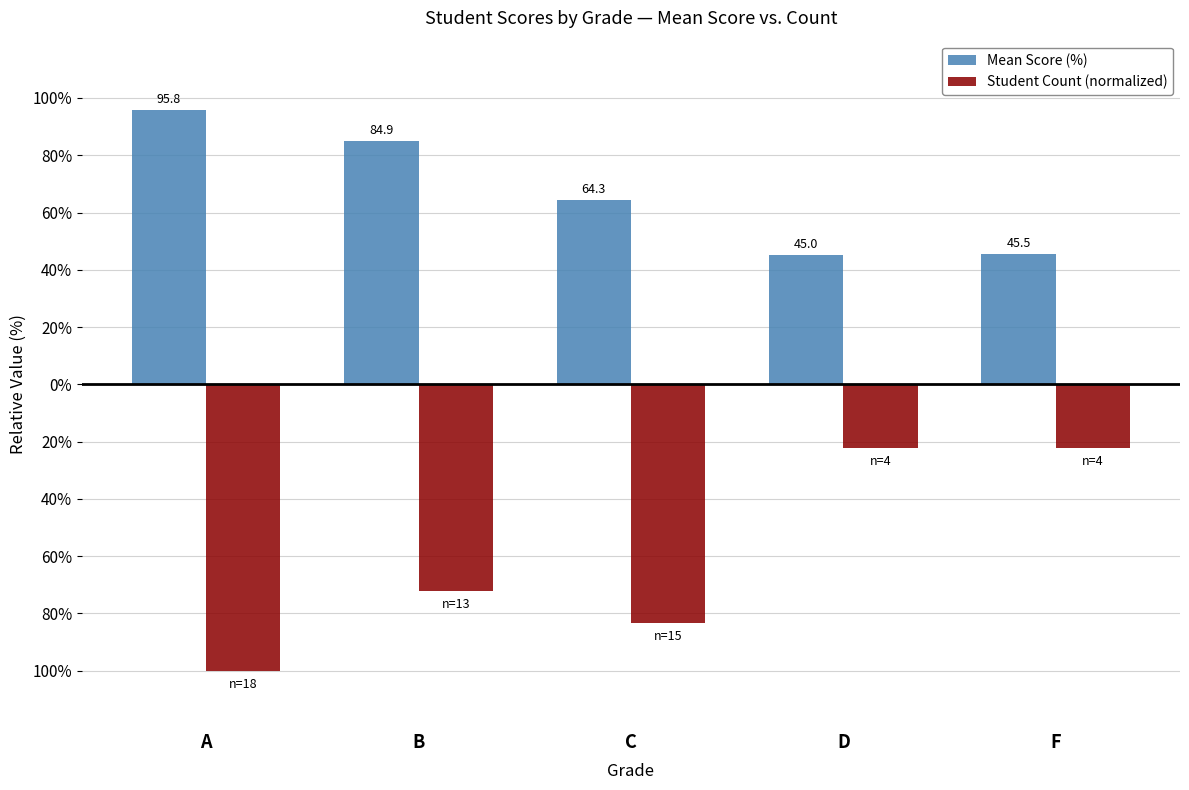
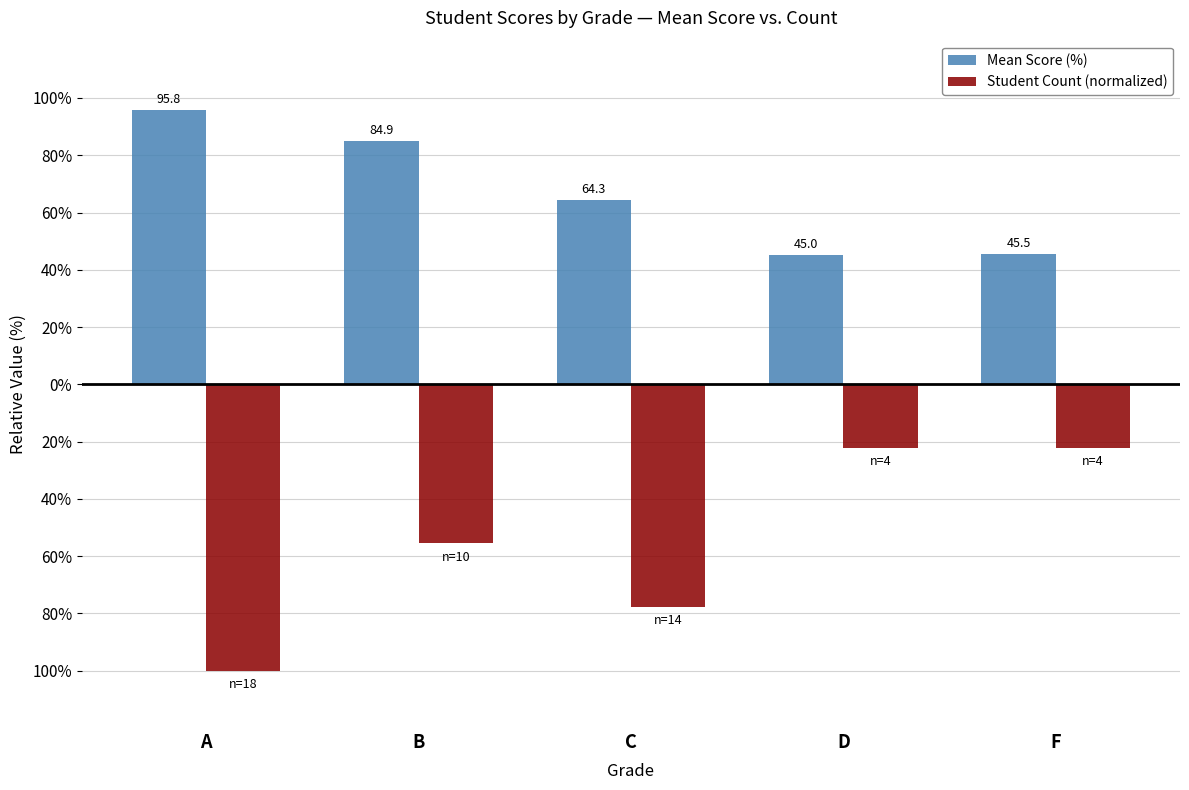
Student Count (normalized), B: 13 -> 10
Student Count (normalized), C: 15 -> 14
